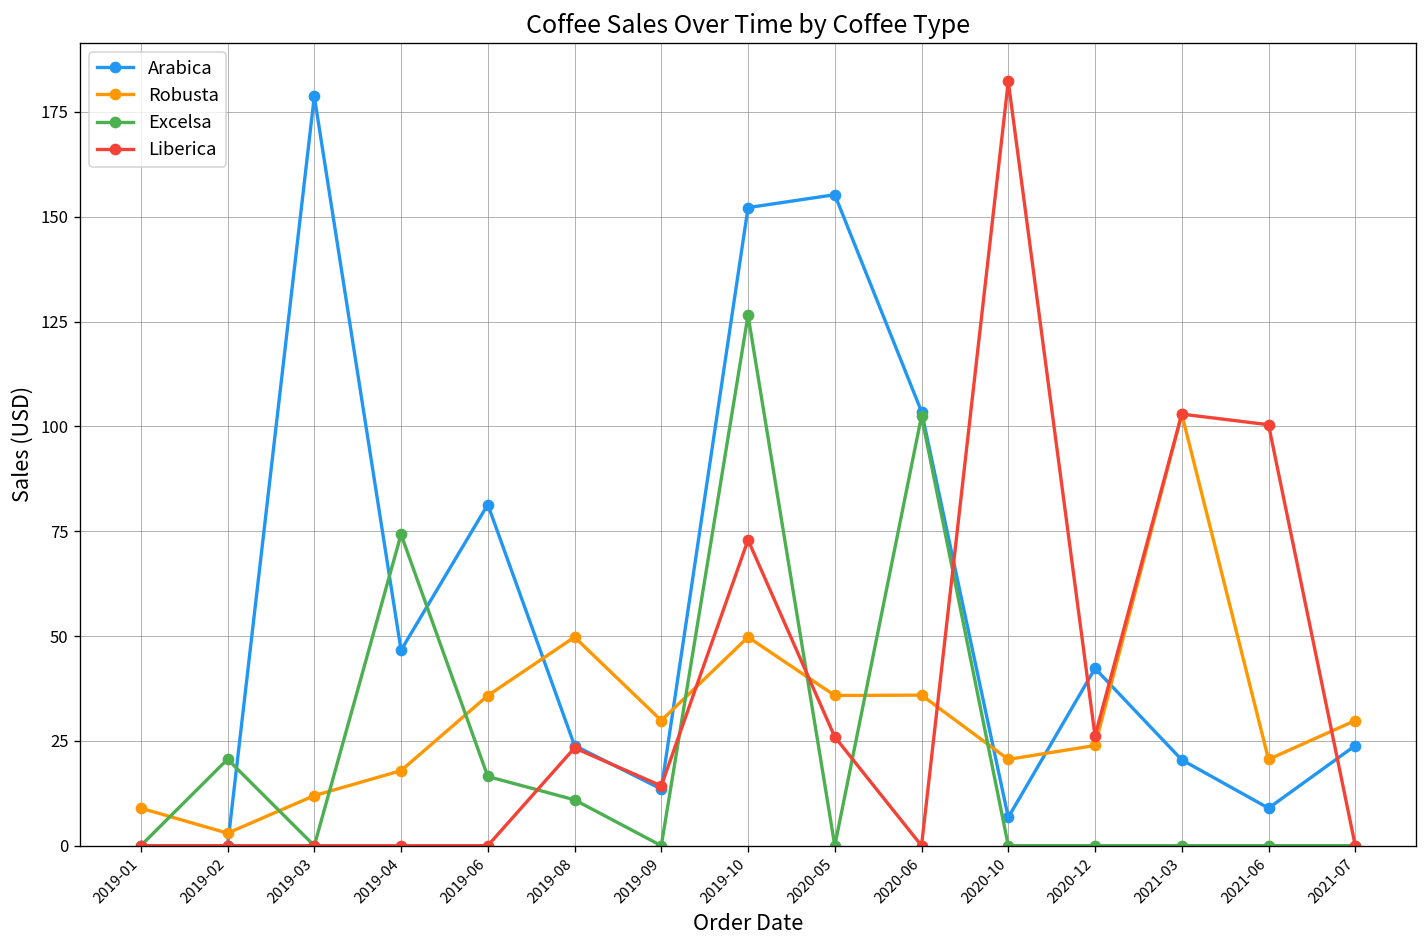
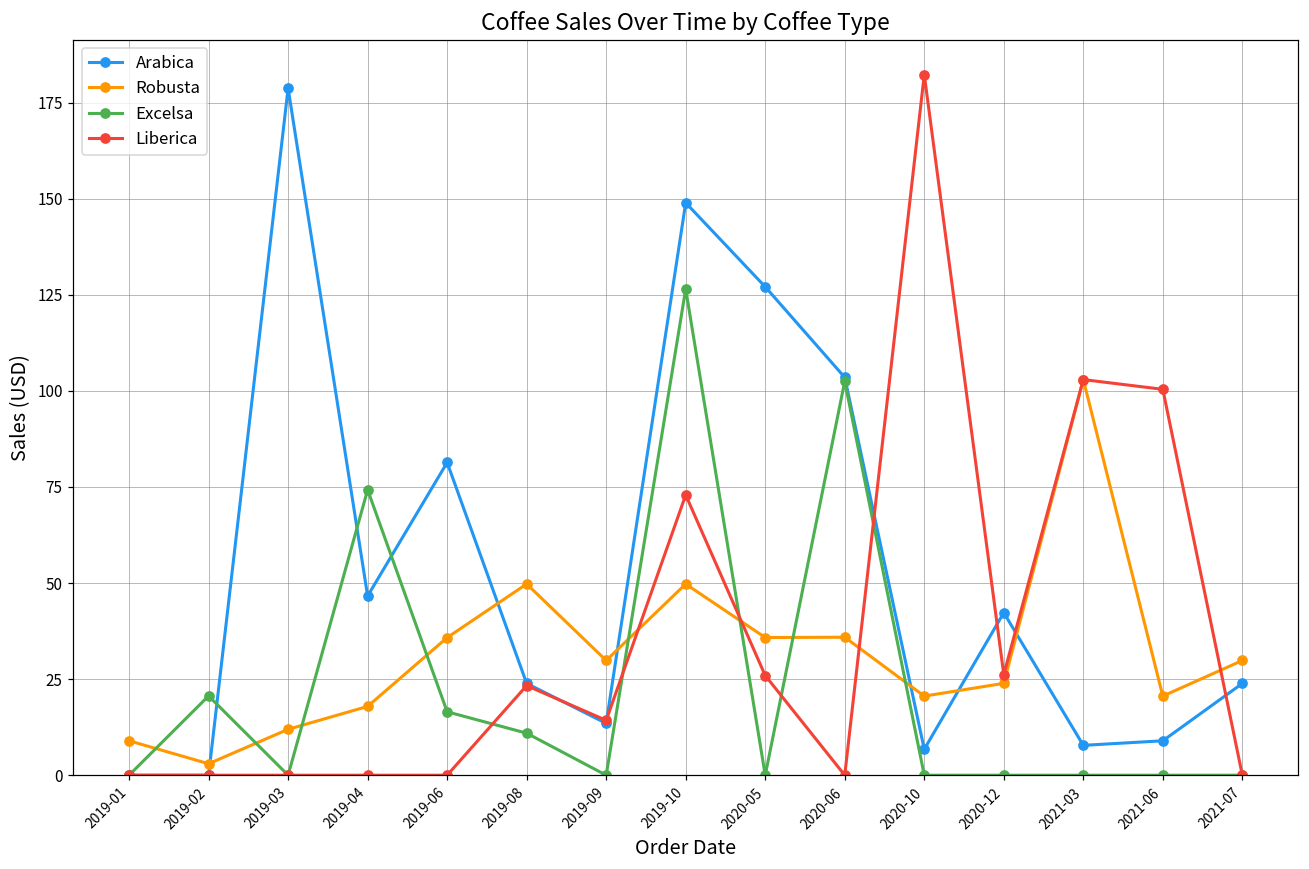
Arabica, 2019-10: 152 -> 149
Arabica, 2020-05: 155 -> 127
Arabica, 2021-03: 20 -> 8
